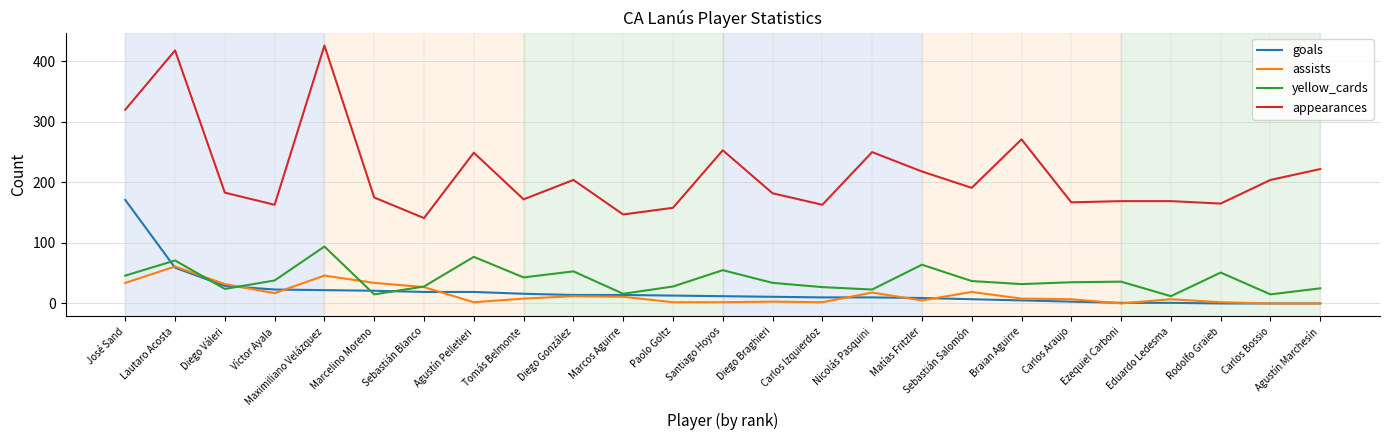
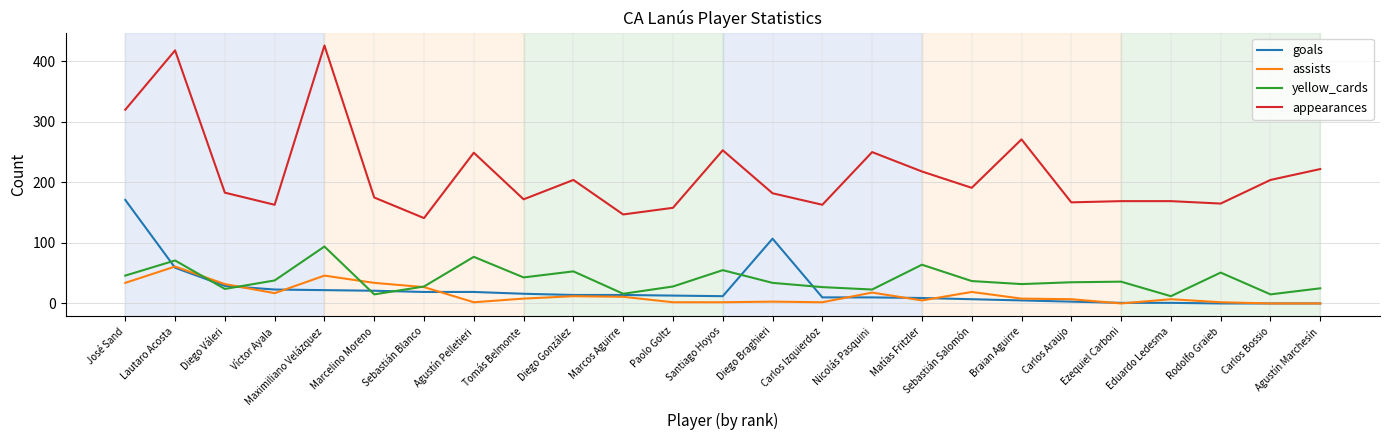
goals, Diego Braghieri: 10 -> 110
